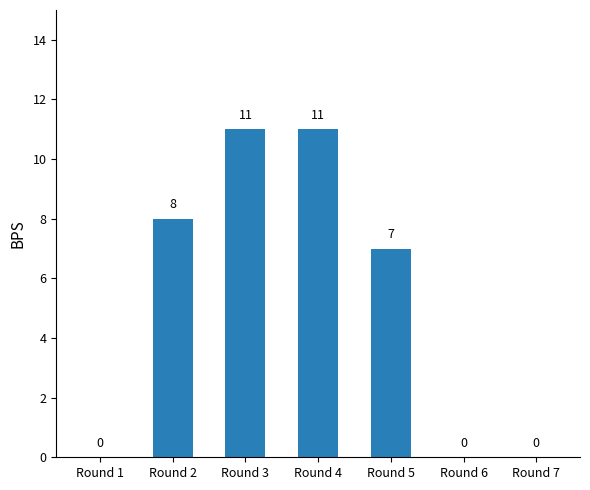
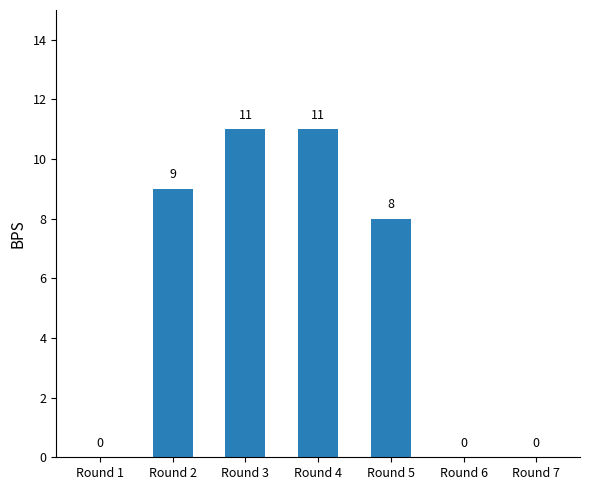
Round 2: 8 -> 9
Round 5: 7 -> 8
